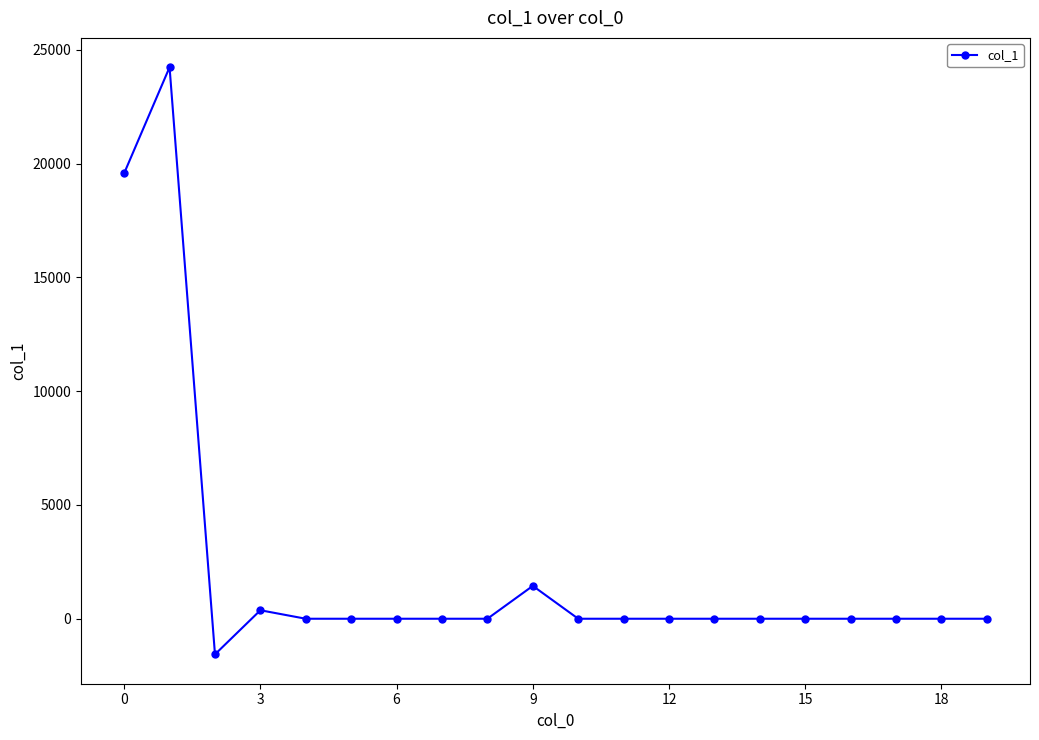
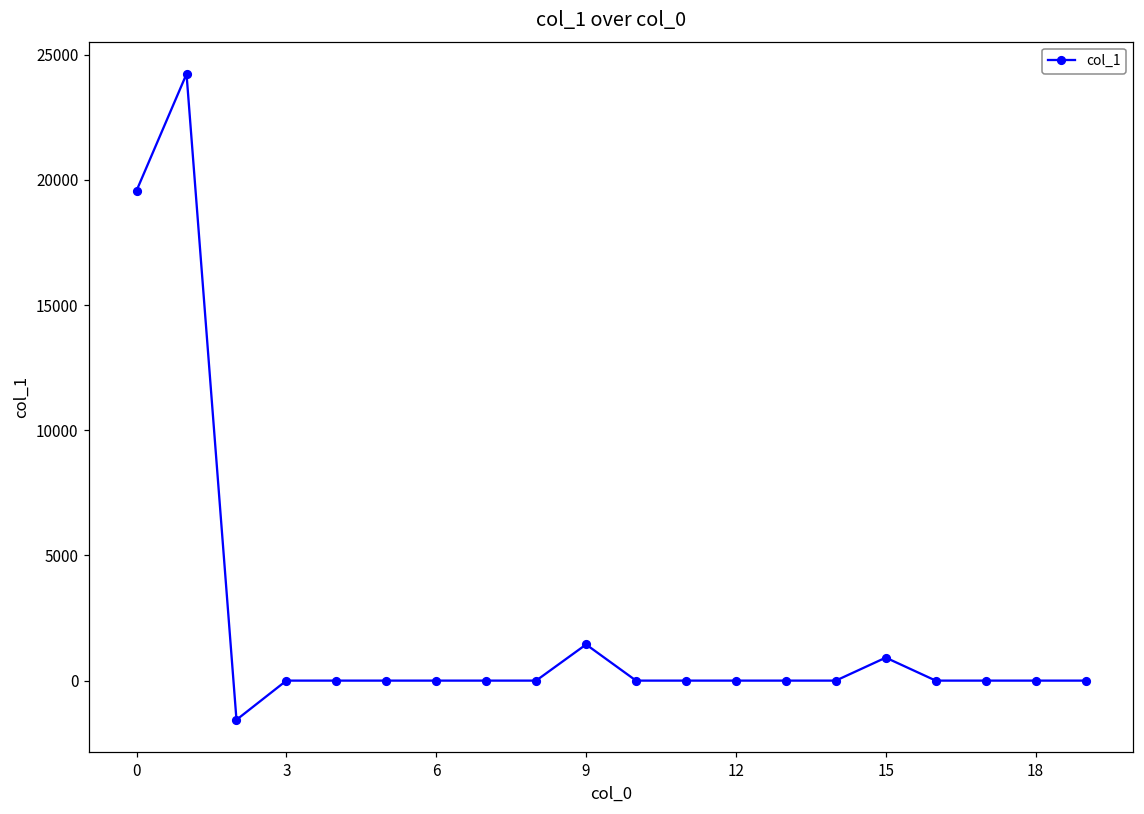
3: 400 -> 0
15: 0 -> 900
